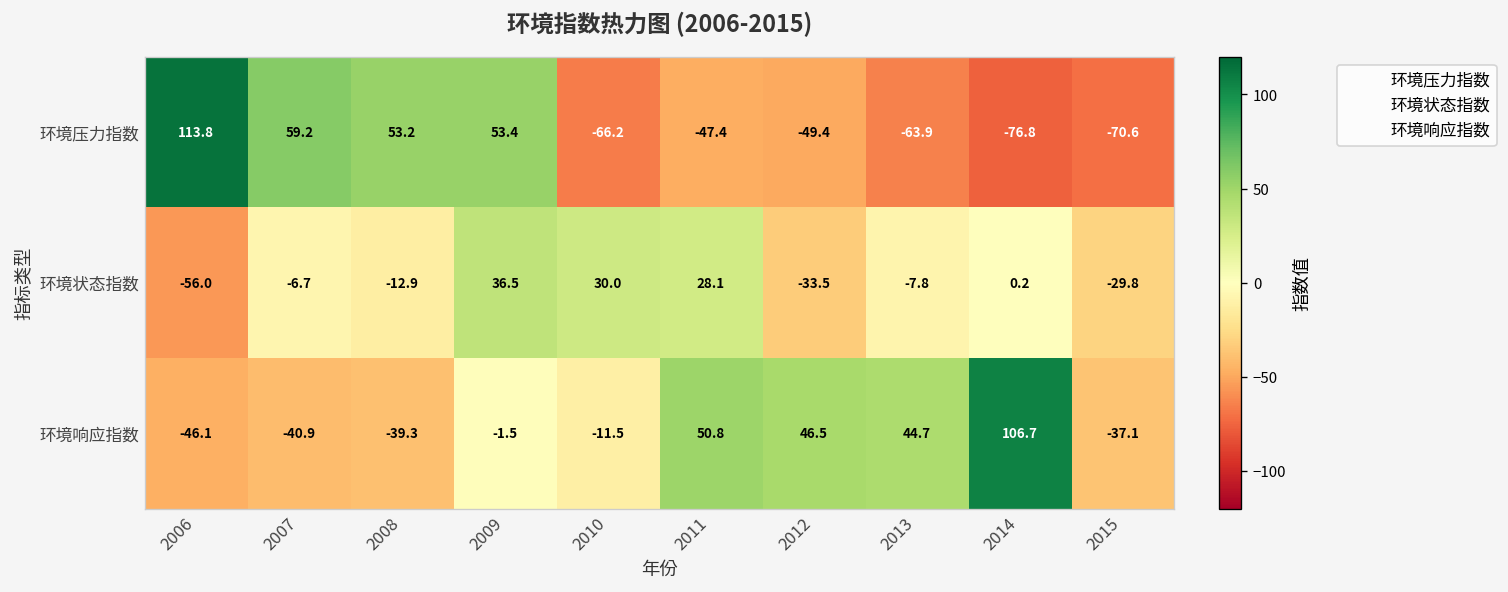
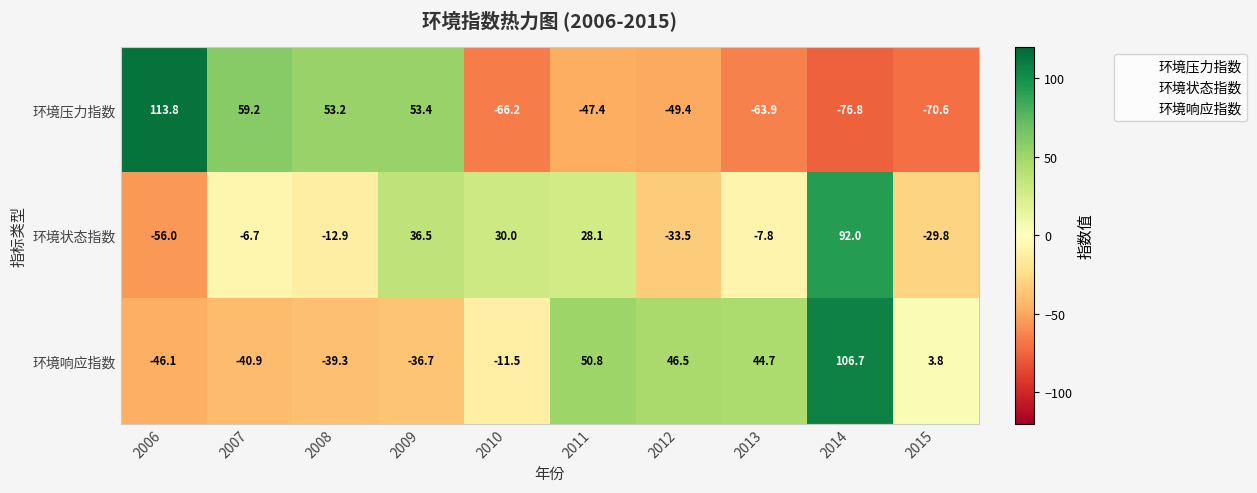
环境状态指数, 2014: 0.2 -> 92.0
环境响应指数, 2009: -1.5 -> -36.7
环境响应指数, 2015: -37.1 -> 3.8
